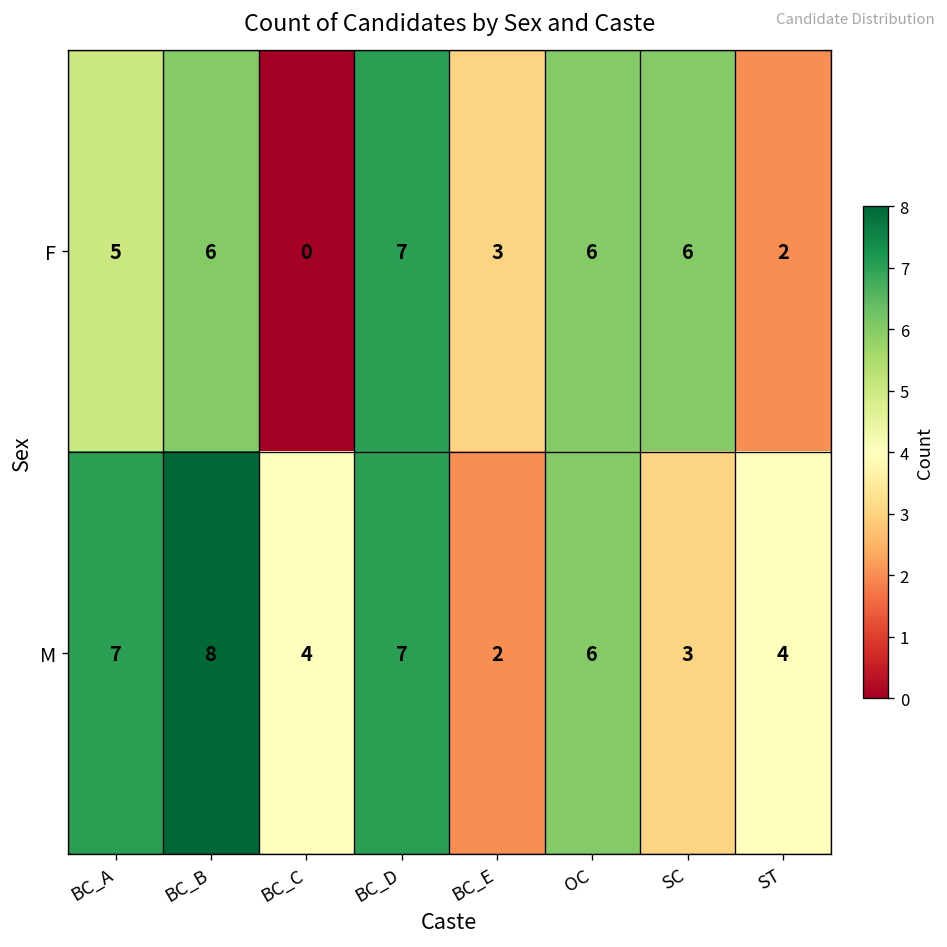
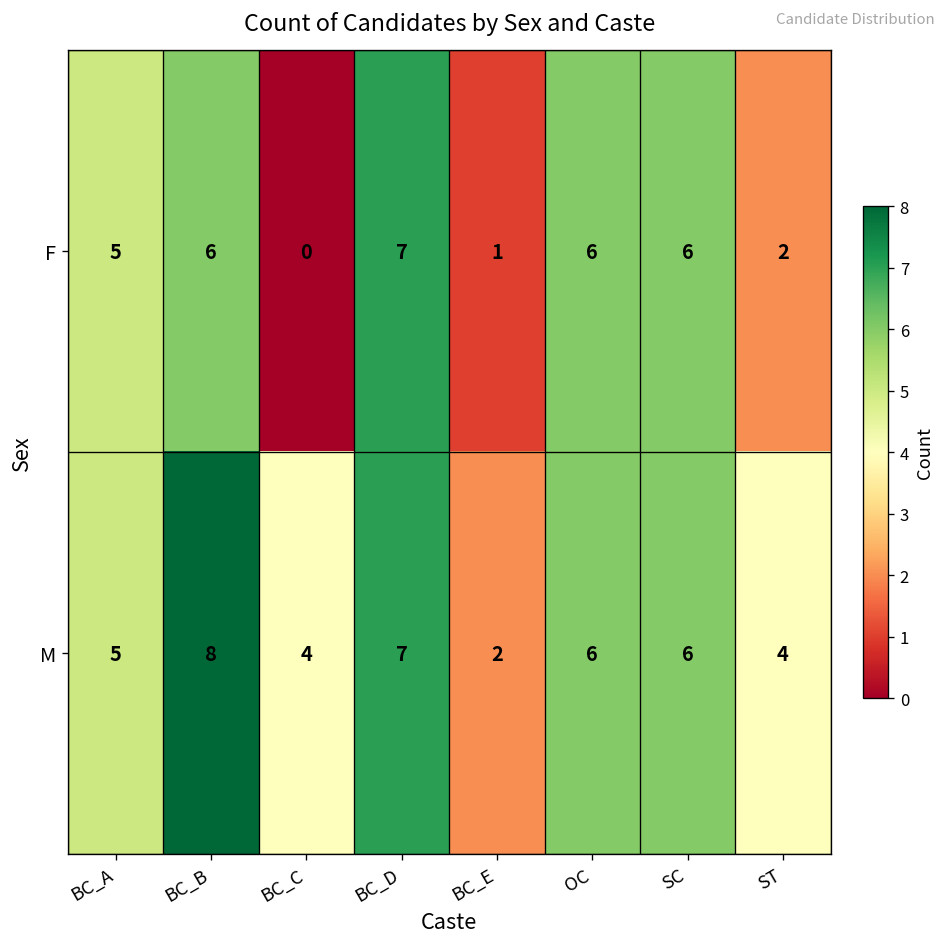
F, BC_E: 3 -> 1
M, BC_A: 7 -> 5
M, SC: 3 -> 6
